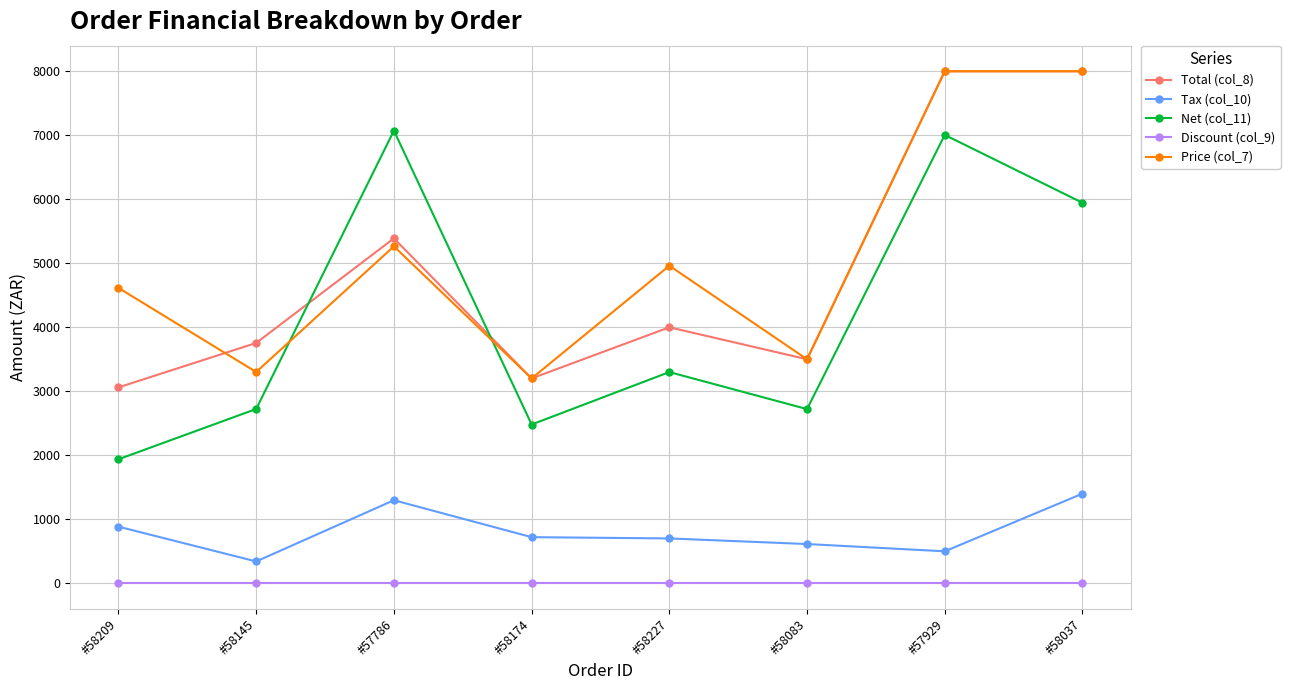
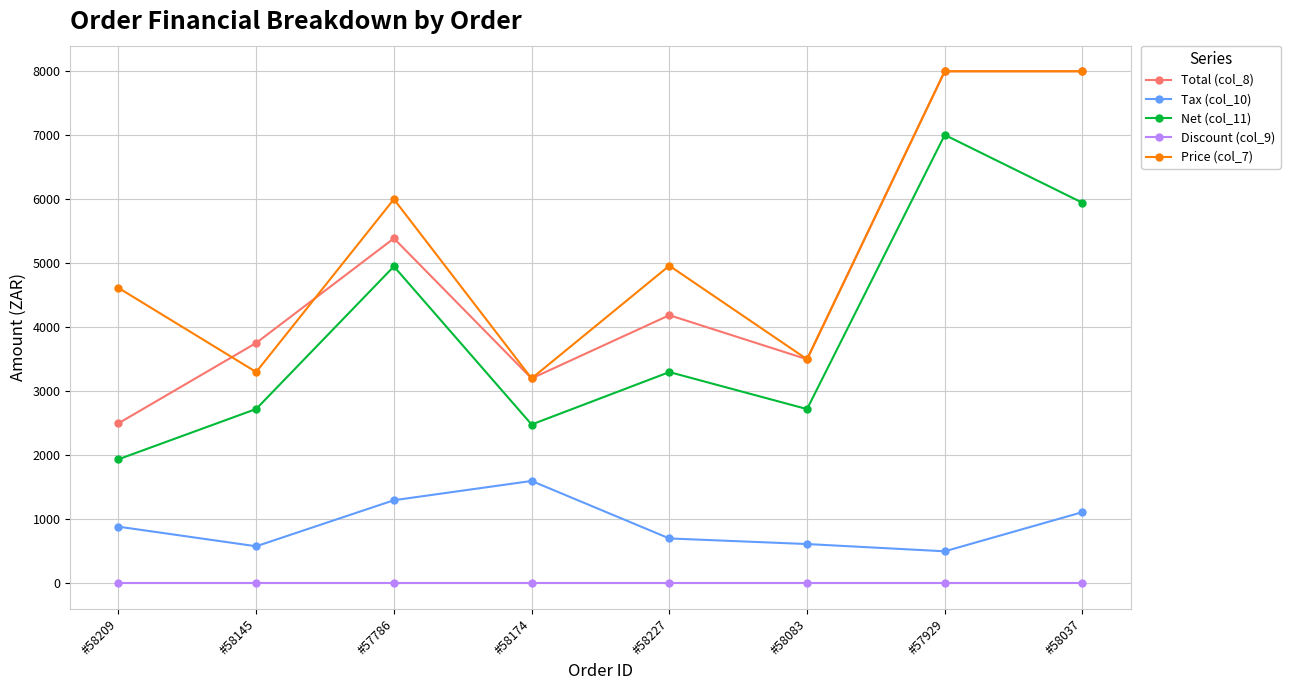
Total (col_8), #58209: 3100 -> 2500
Tax (col_10), #58145: 300 -> 600
Net (col_11), #57786: 7100 -> 5000
Price (col_7), #57786: 5300 -> 6000
Tax (col_10), #58174: 700 -> 1600
Total (col_8), #58227: 4000 -> 4200
Tax (col_10), #58037: 1400 -> 1100
